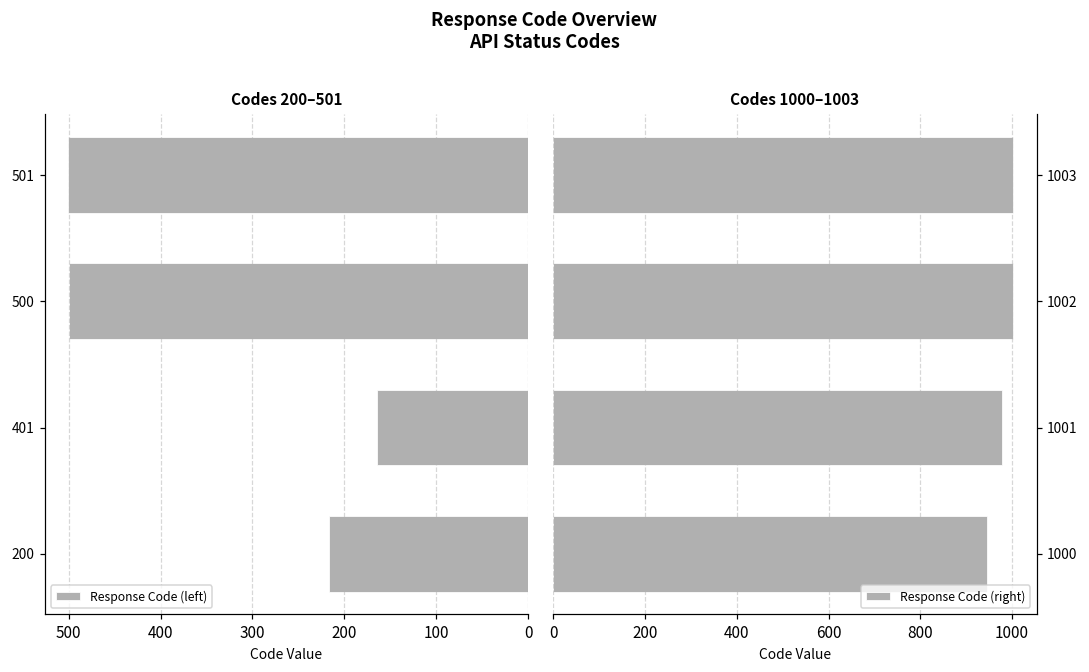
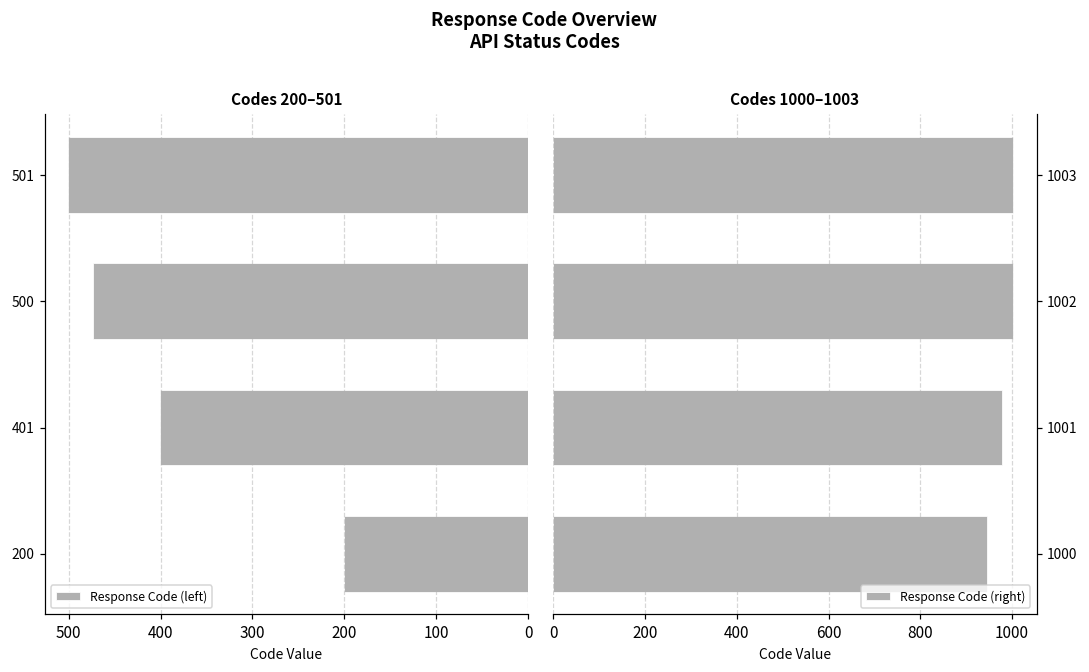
Codes 200–501, 500: 500 -> 470
Codes 200–501, 401: 170 -> 400
Codes 200–501, 200: 220 -> 200
